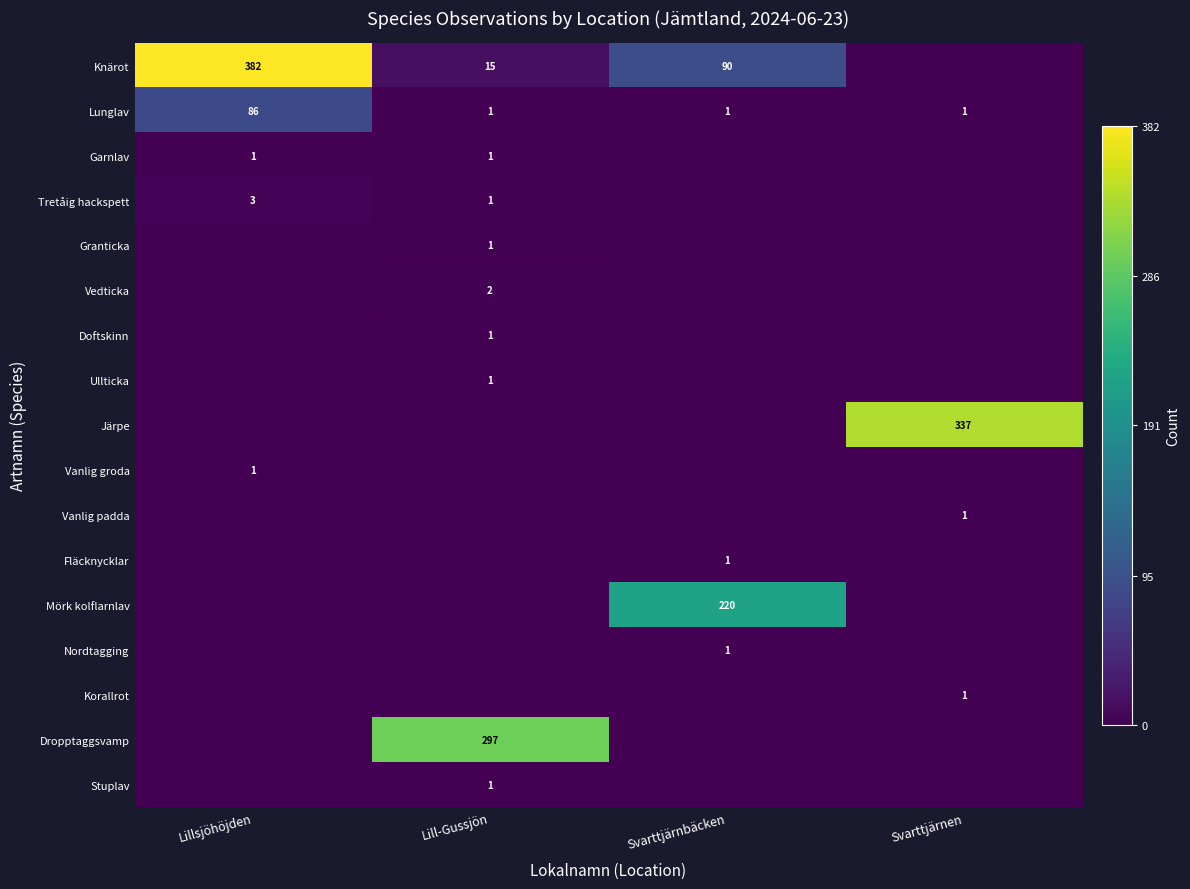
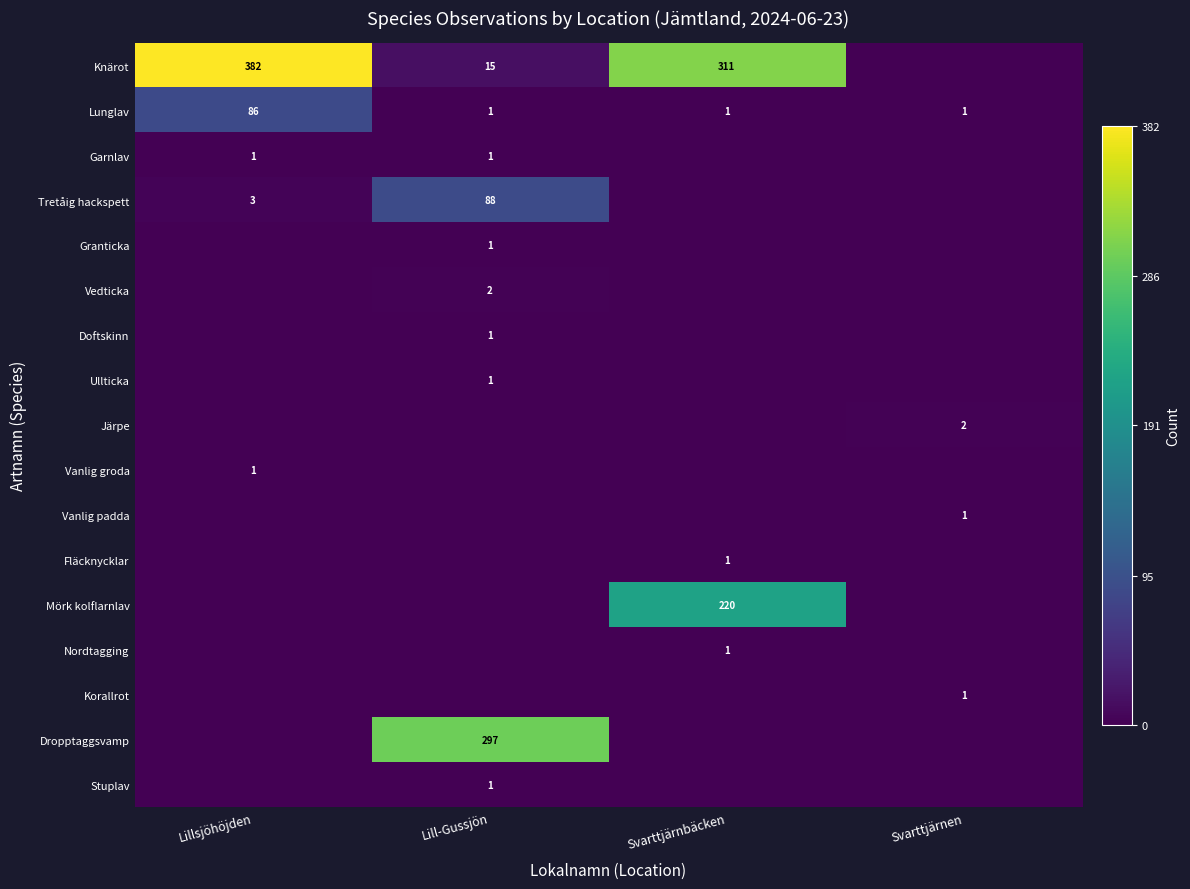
Knärot, Svarttjärnbäcken: 90 -> 311
Tretåig hackspett, Lill-Gussjön: 1 -> 88
Järpe, Svarttjärnen: 337 -> 2
